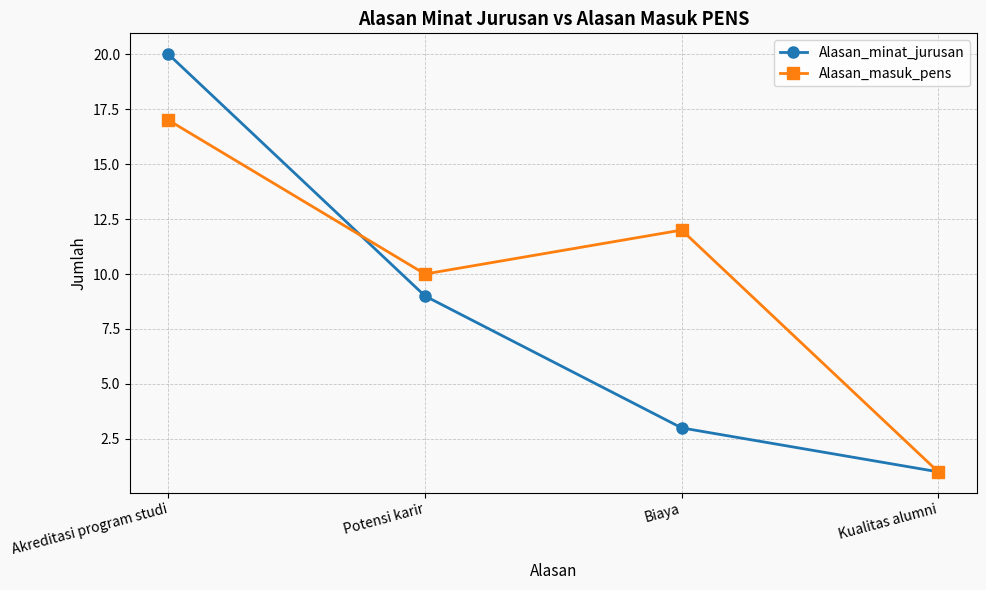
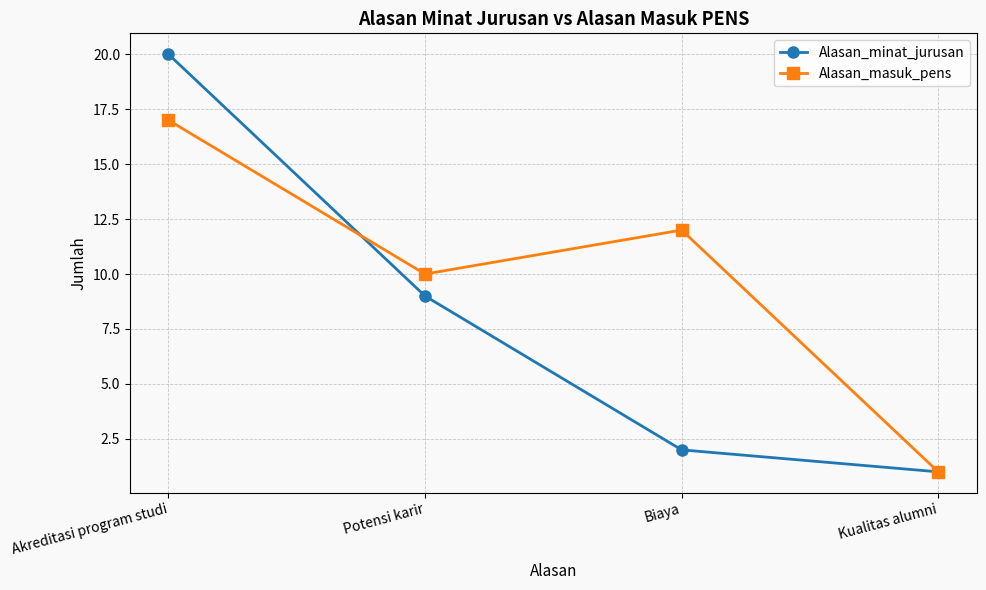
Alasan_minat_jurusan, Biaya: 3 -> 2
